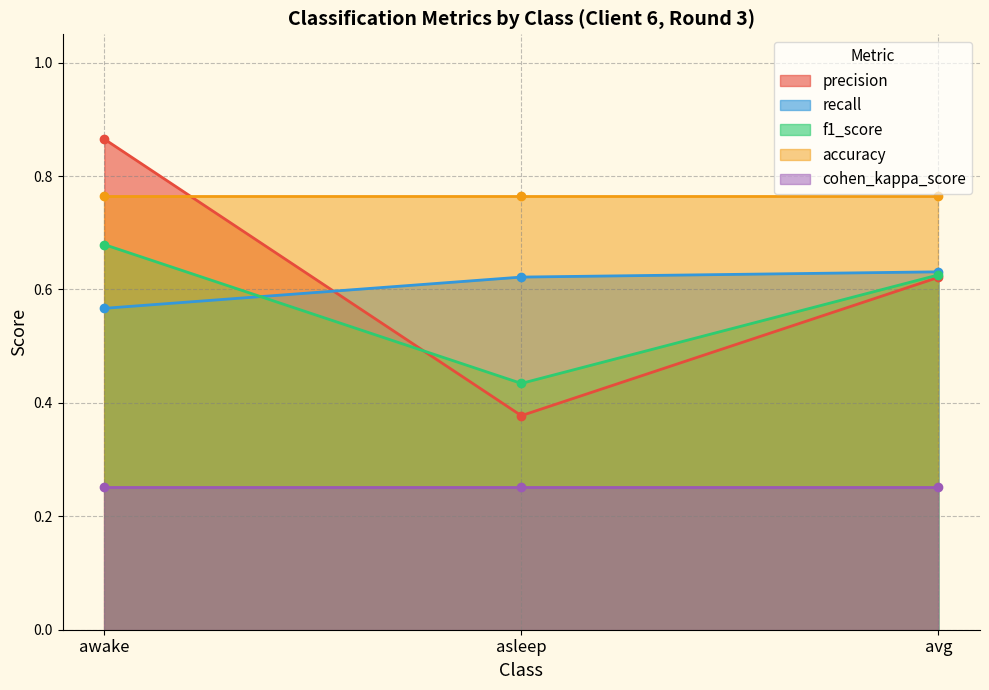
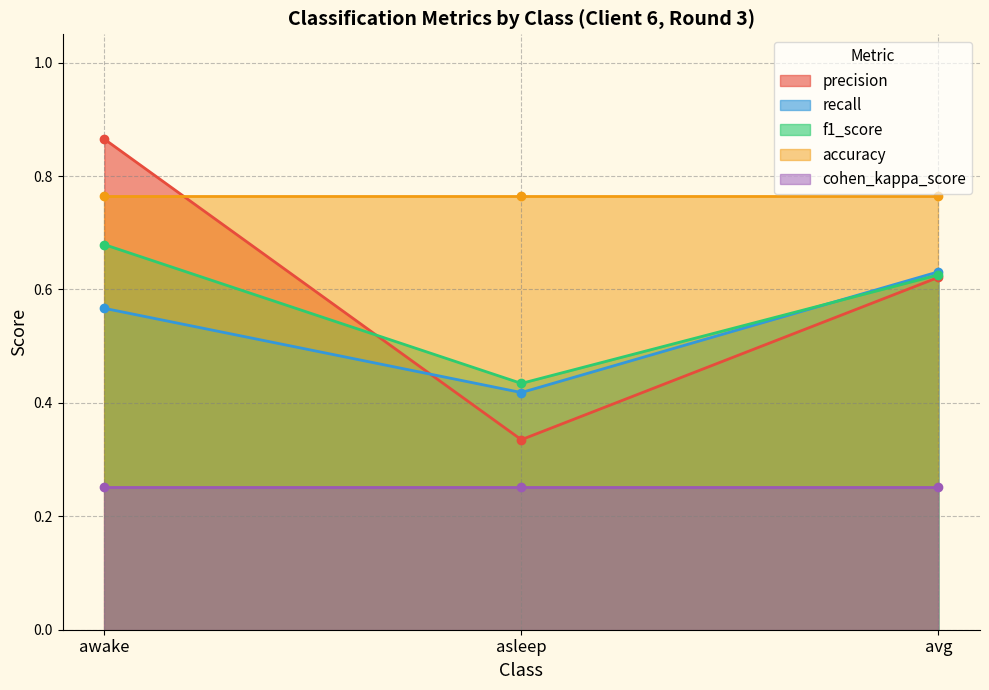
precision, asleep: 0.38 -> 0.34
recall, asleep: 0.62 -> 0.42
